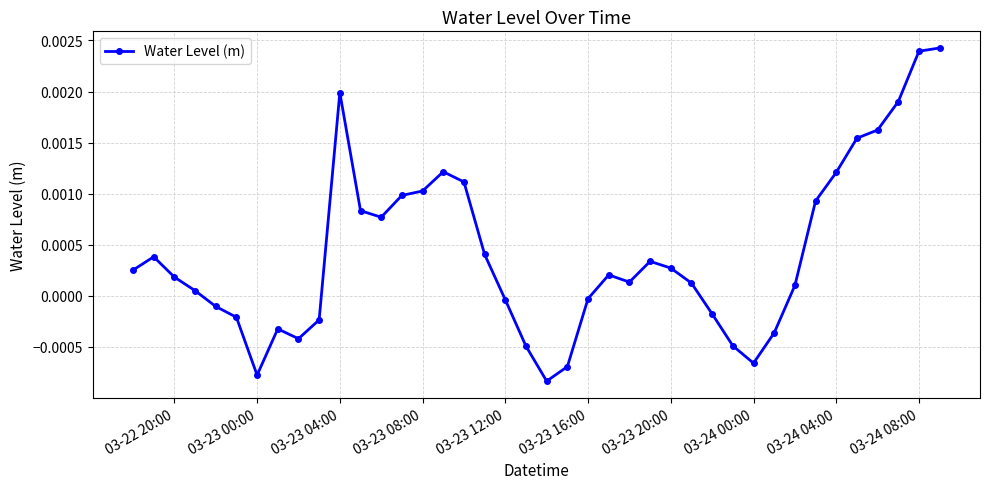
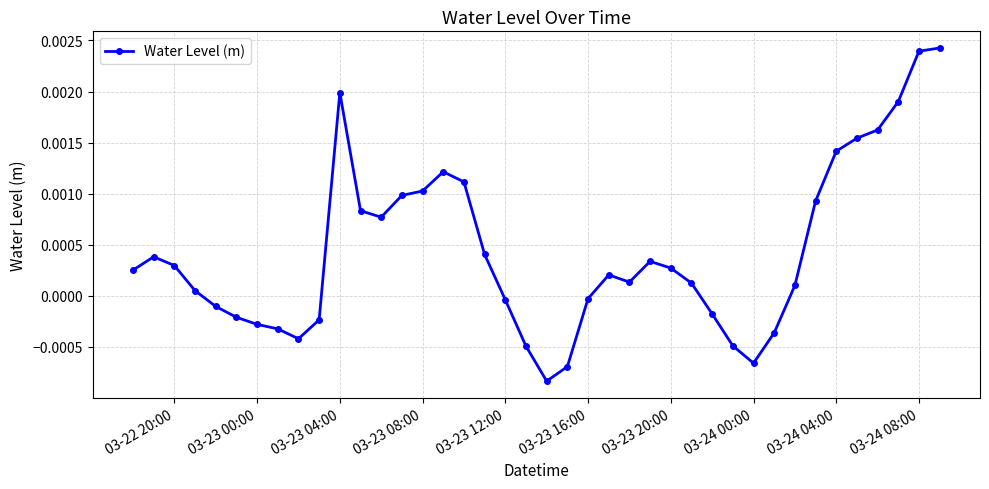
03-22 20:00: 0.00018 -> 0.00030
03-23 00:00: -0.00078 -> -0.00028
03-24 04:00: 0.00121 -> 0.00142
